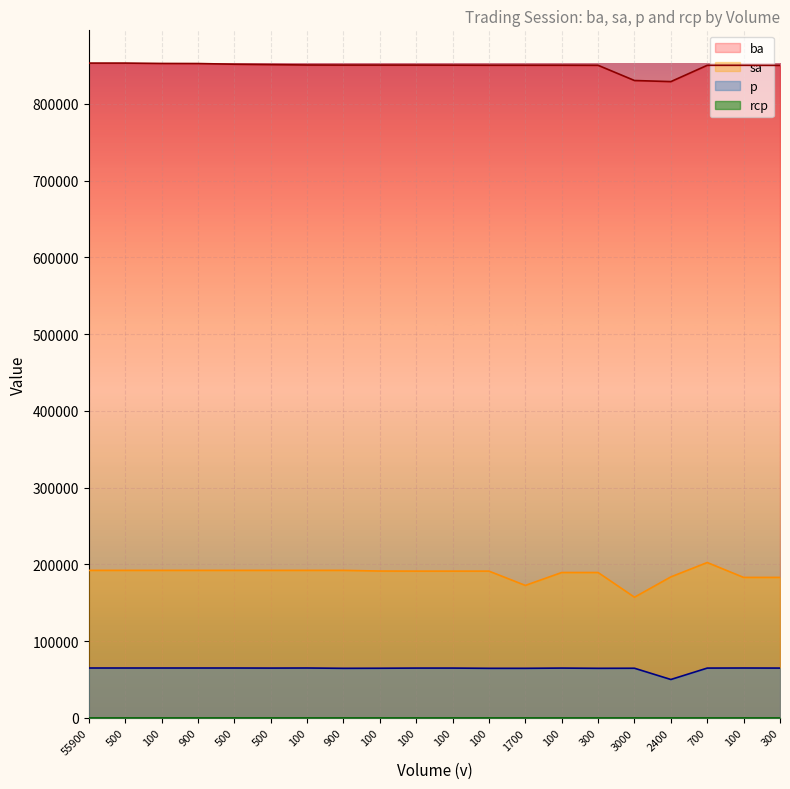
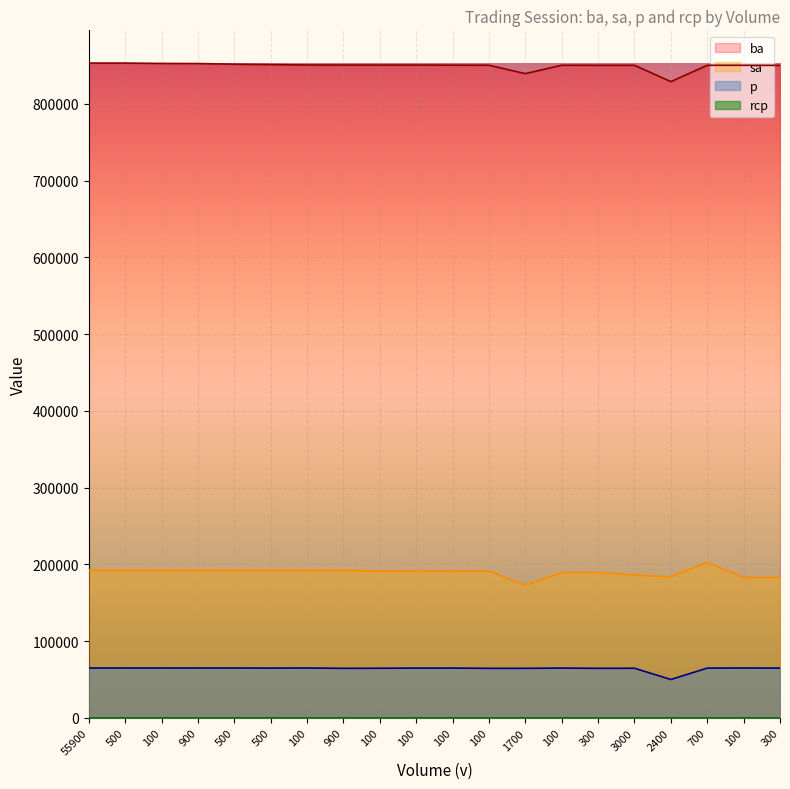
ba, 1700: 850000 -> 840000
ba, 3000: 830000 -> 850000
sa, 3000: 160000 -> 190000
